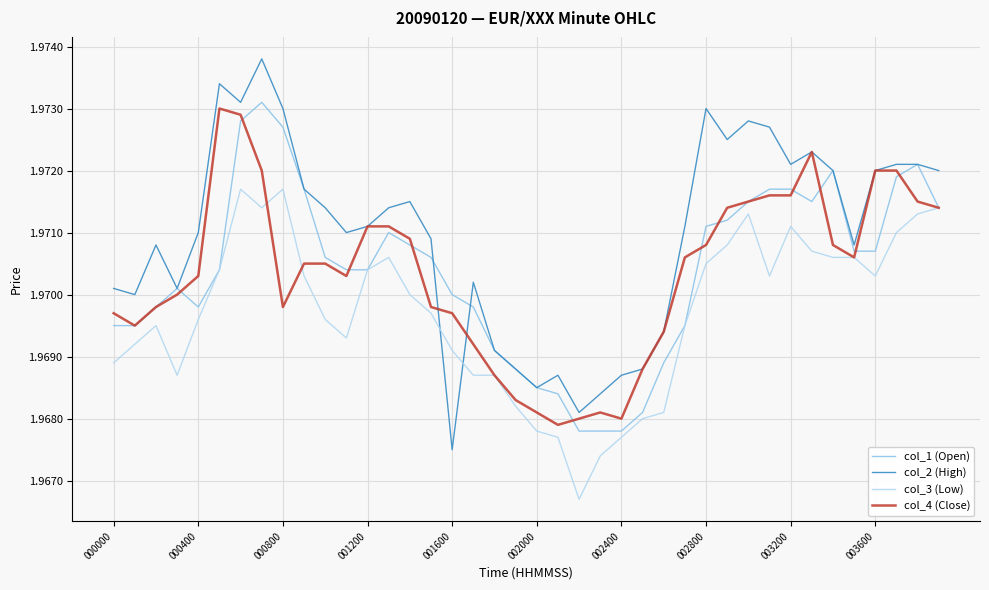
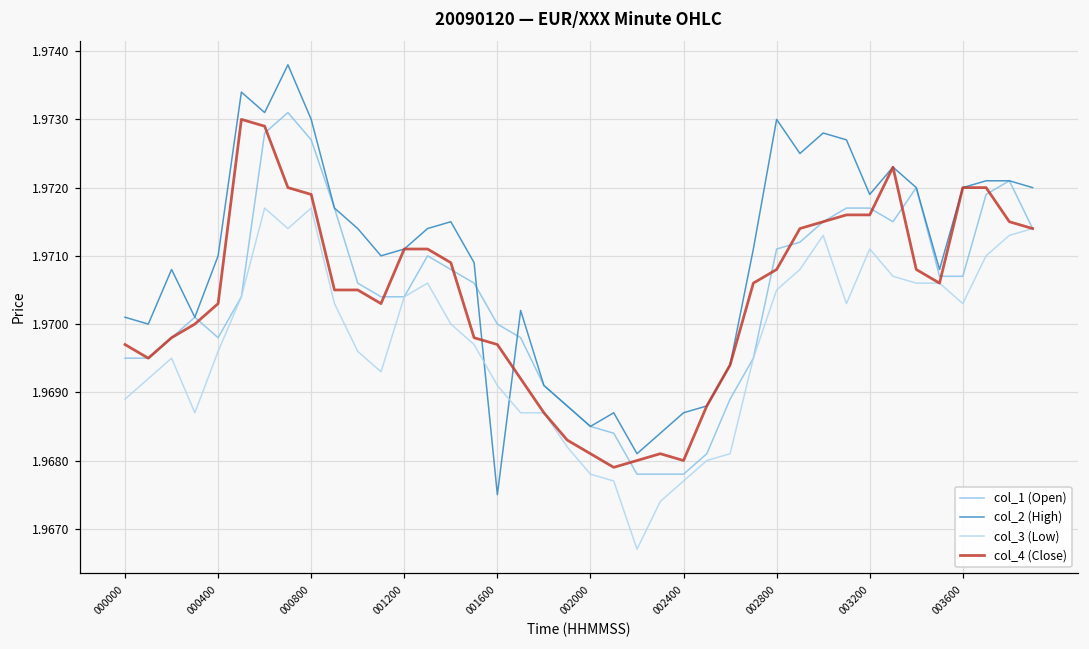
col_4 (Close), 000800: 1.9698 -> 1.9719
col_2 (High), 003200: 1.9721 -> 1.9719
